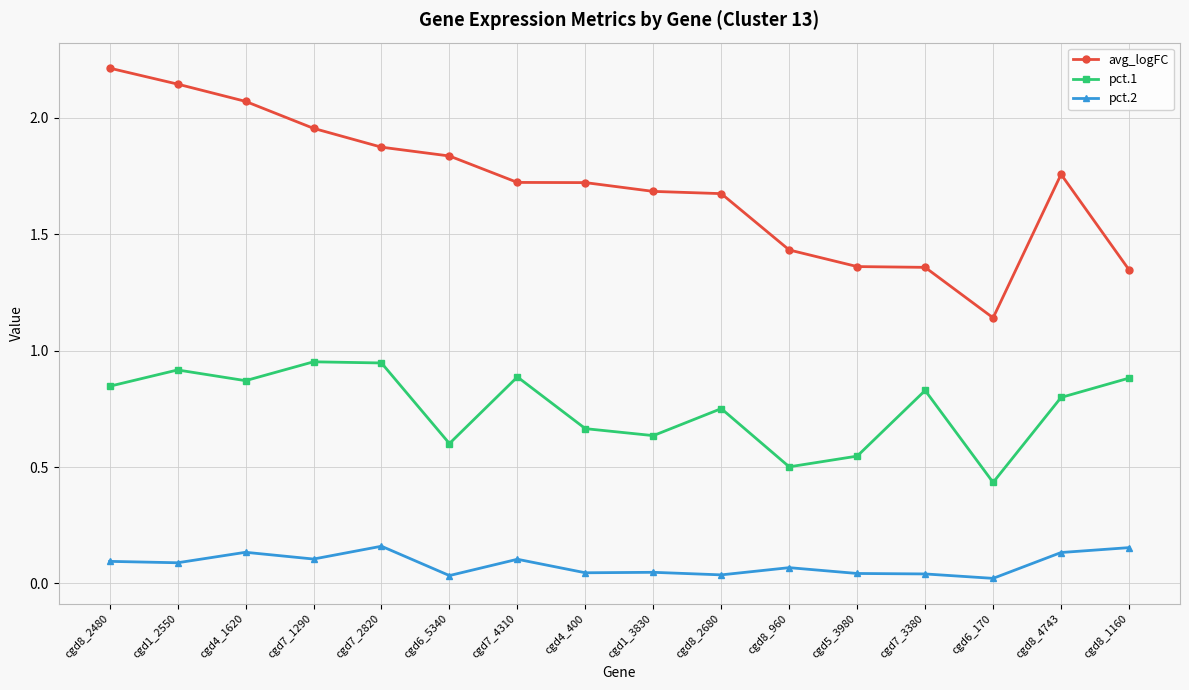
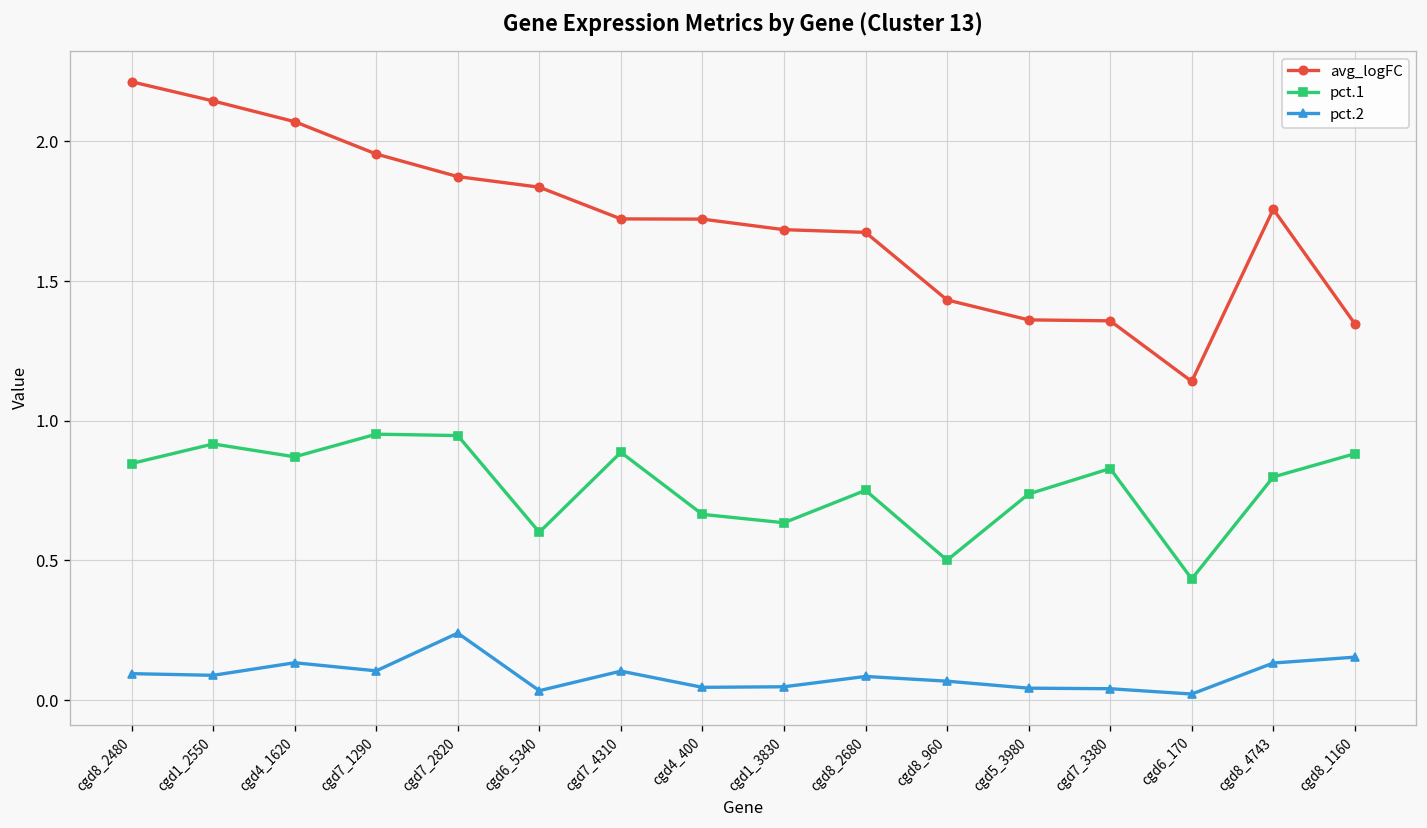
pct.2, cgd7_2820: 0.16 -> 0.24
pct.2, cgd8_2680: 0.04 -> 0.09
pct.1, cgd5_3980: 0.55 -> 0.74
